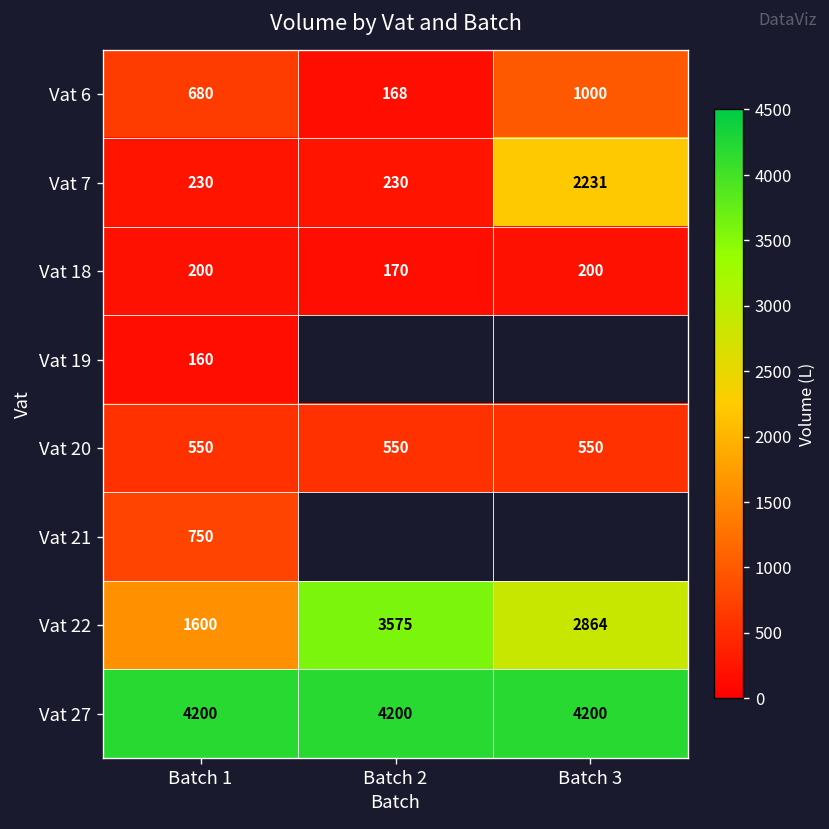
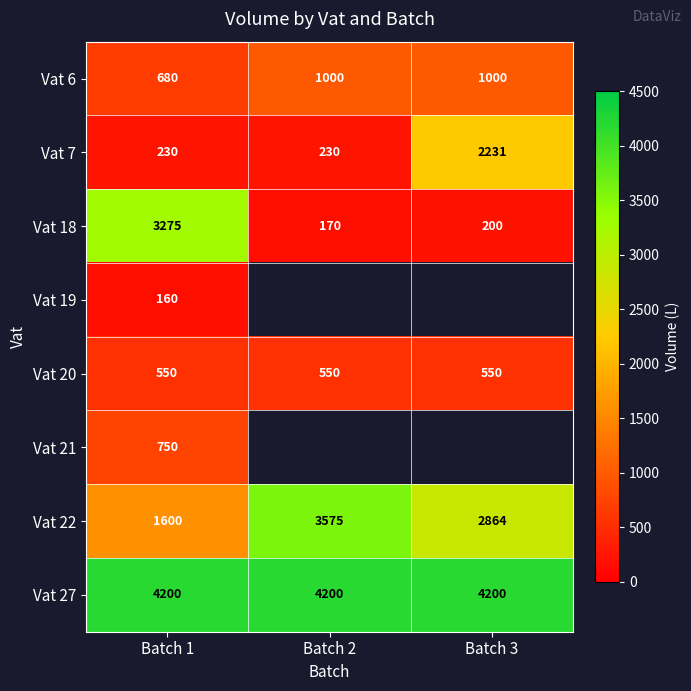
Vat 6, Batch 2: 168 -> 1000
Vat 18, Batch 1: 200 -> 3275
